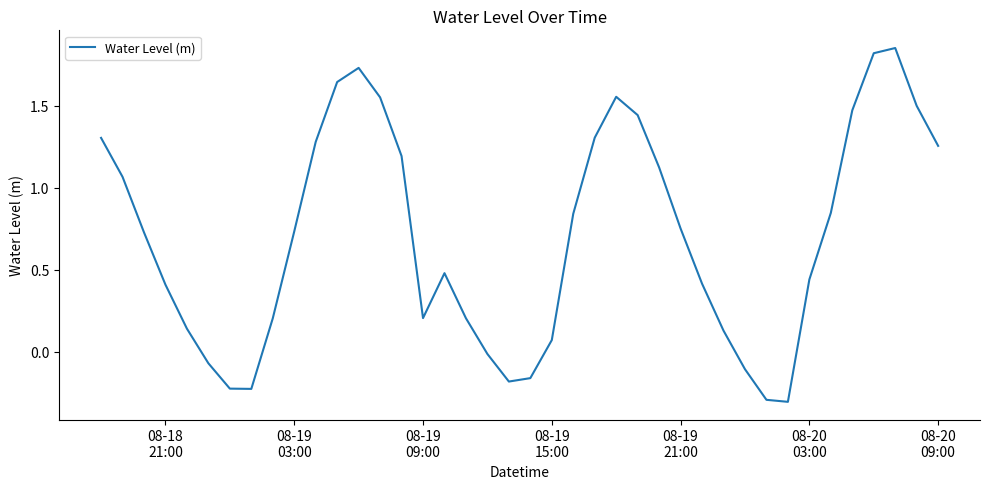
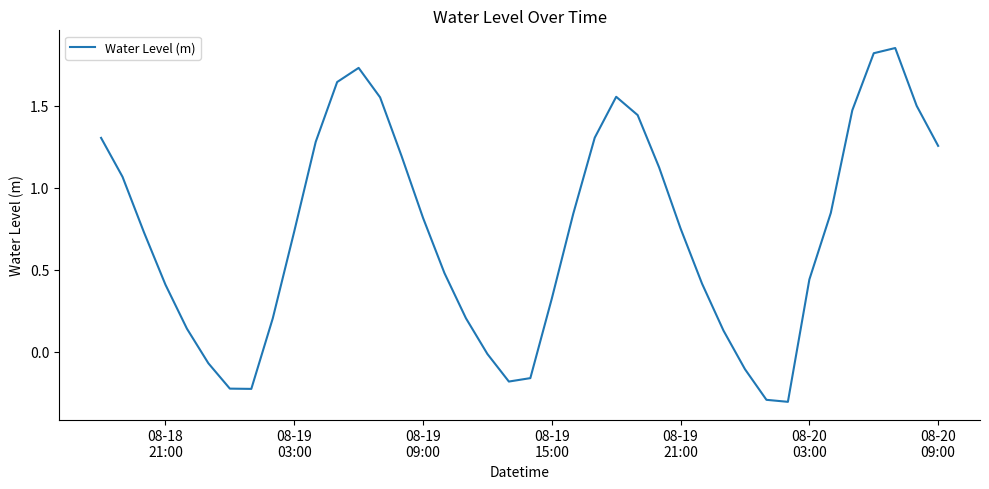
08-19 09:00: 0.21 -> 0.82
08-19 15:00: 0.07 -> 0.32
